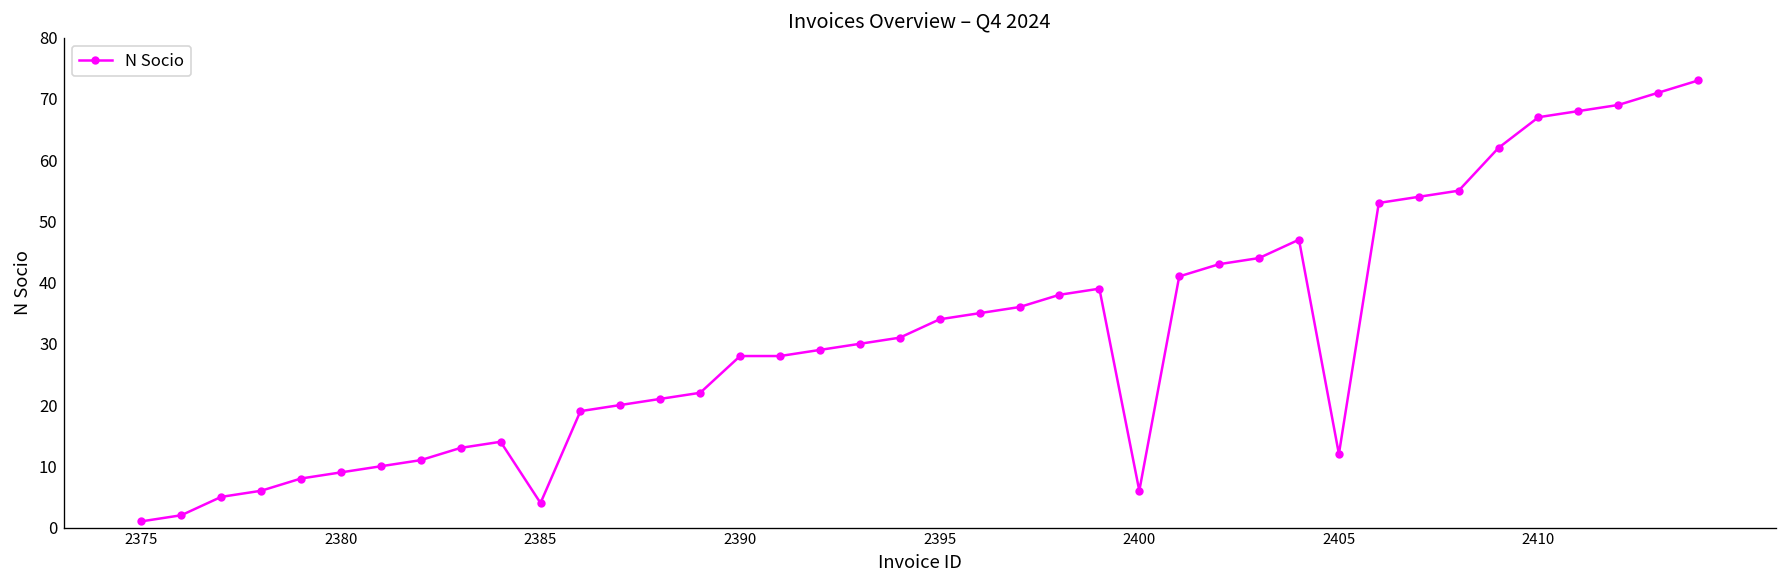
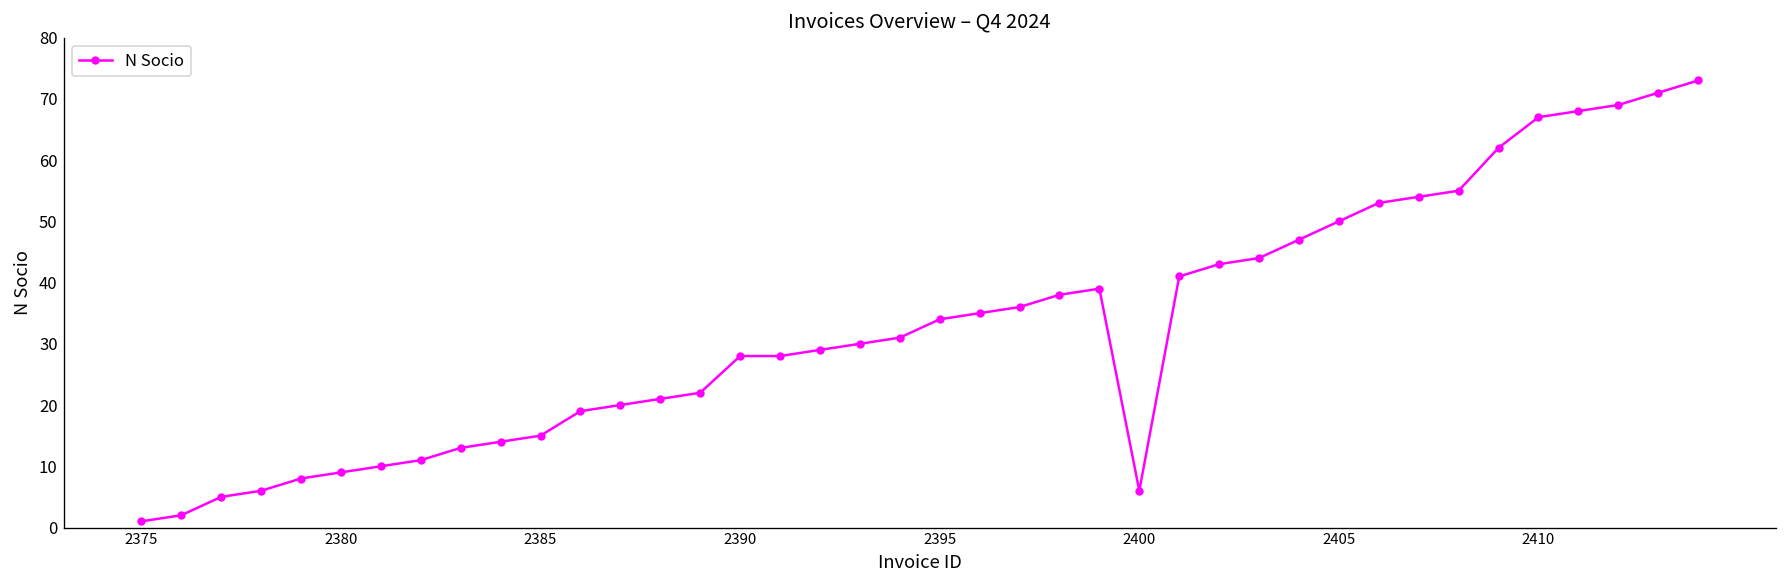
2385: 4 -> 15
2405: 12 -> 50
